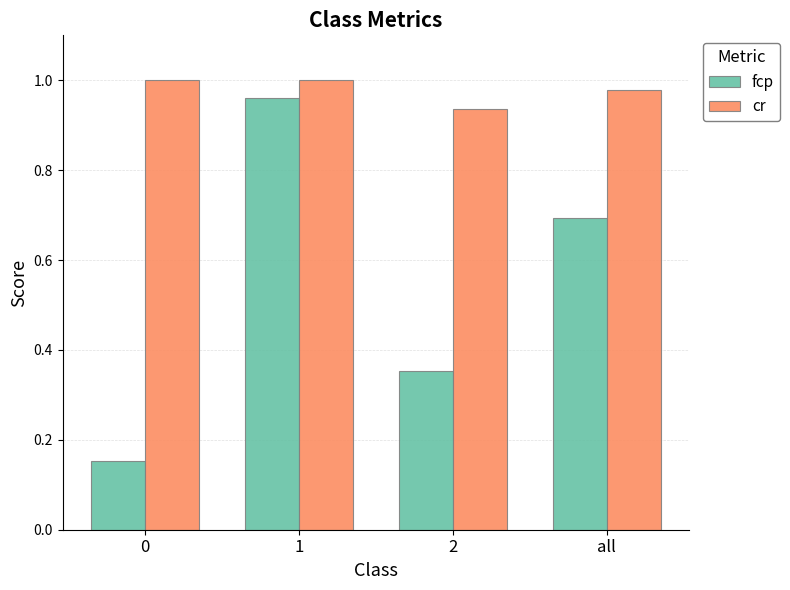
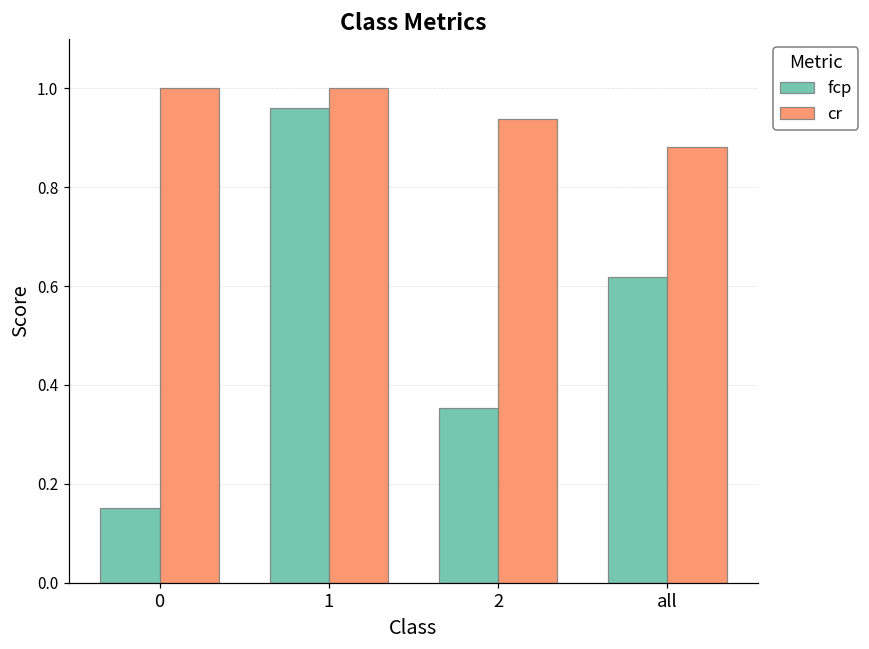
fcp, all: 0.69 -> 0.62
cr, all: 0.98 -> 0.88
